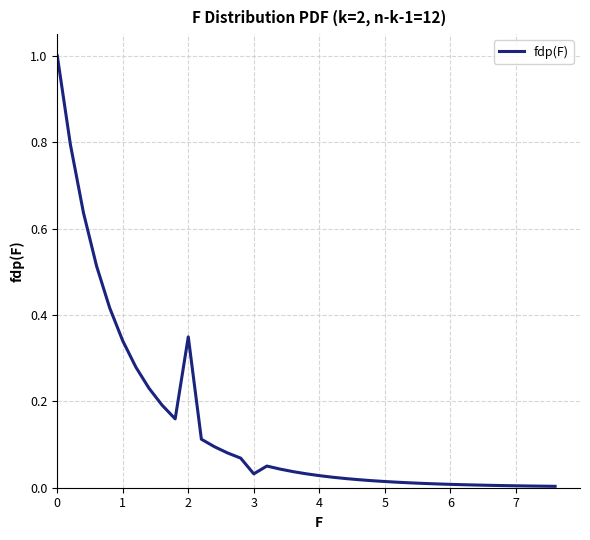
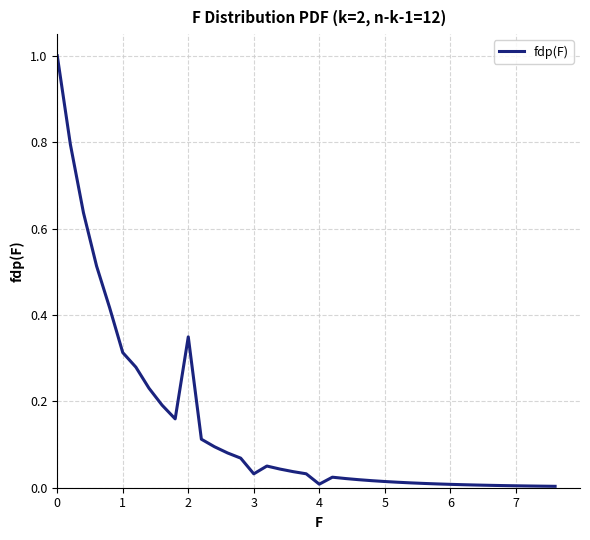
1: 0.34 -> 0.31
4: 0.03 -> 0.01
